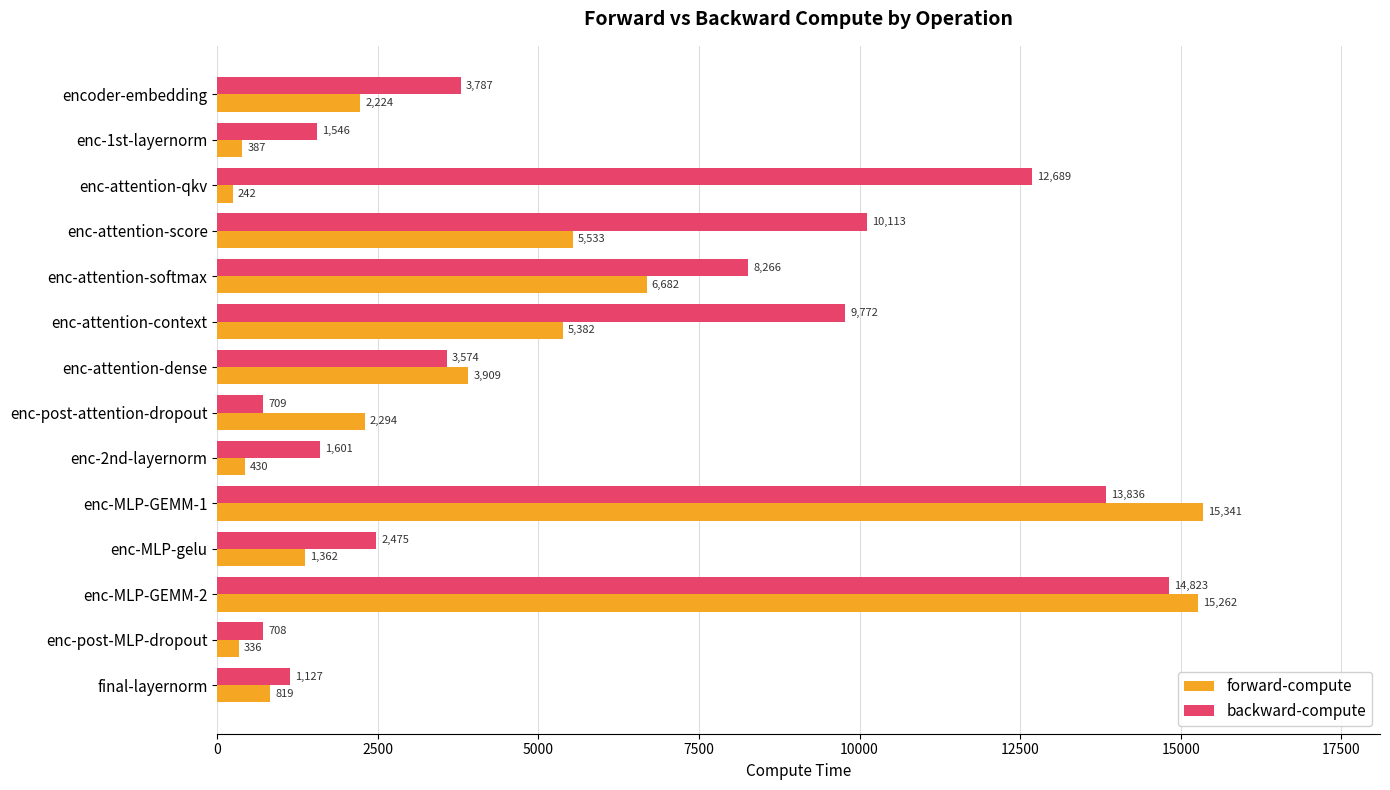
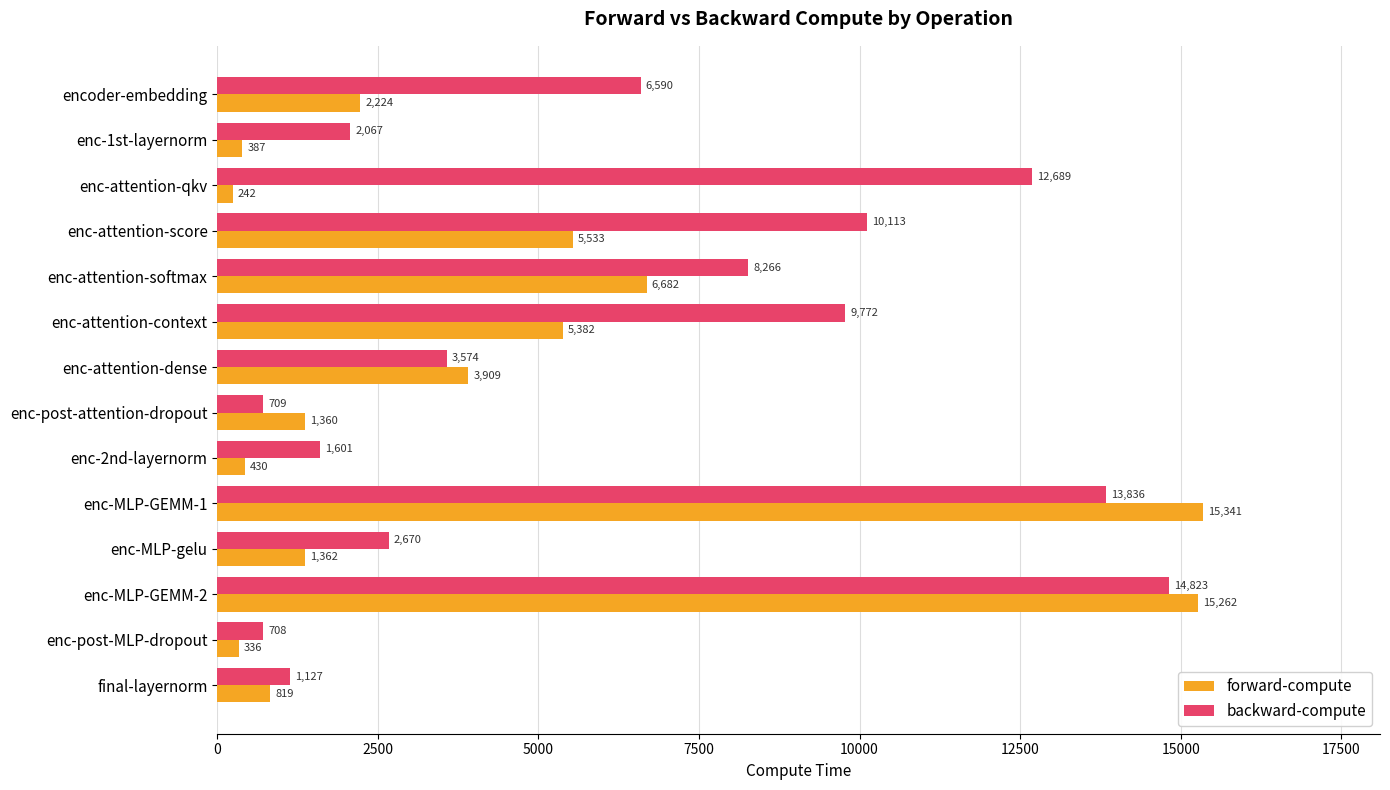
backward-compute, encoder-embedding: 3,787 -> 6,590
backward-compute, enc-1st-layernorm: 1,546 -> 2,067
forward-compute, enc-post-attention-dropout: 2,294 -> 1,360
backward-compute, enc-MLP-gelu: 2,475 -> 2,670
